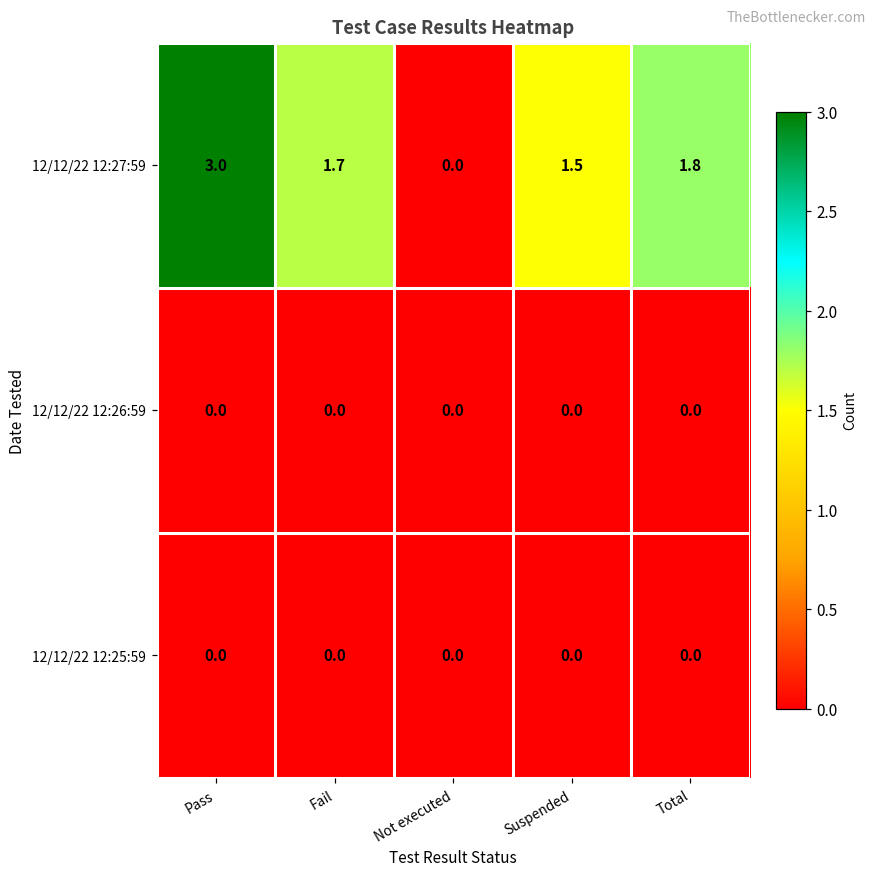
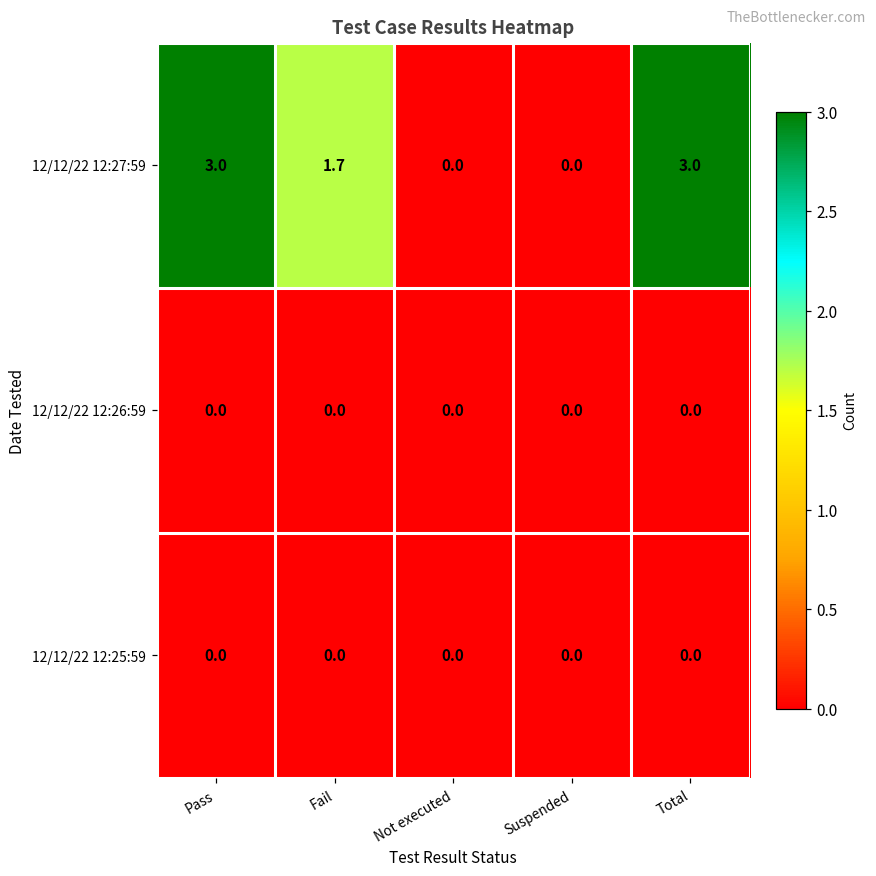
12/12/22 12:27:59, Suspended: 1.5 -> 0.0
12/12/22 12:27:59, Total: 1.8 -> 3.0
